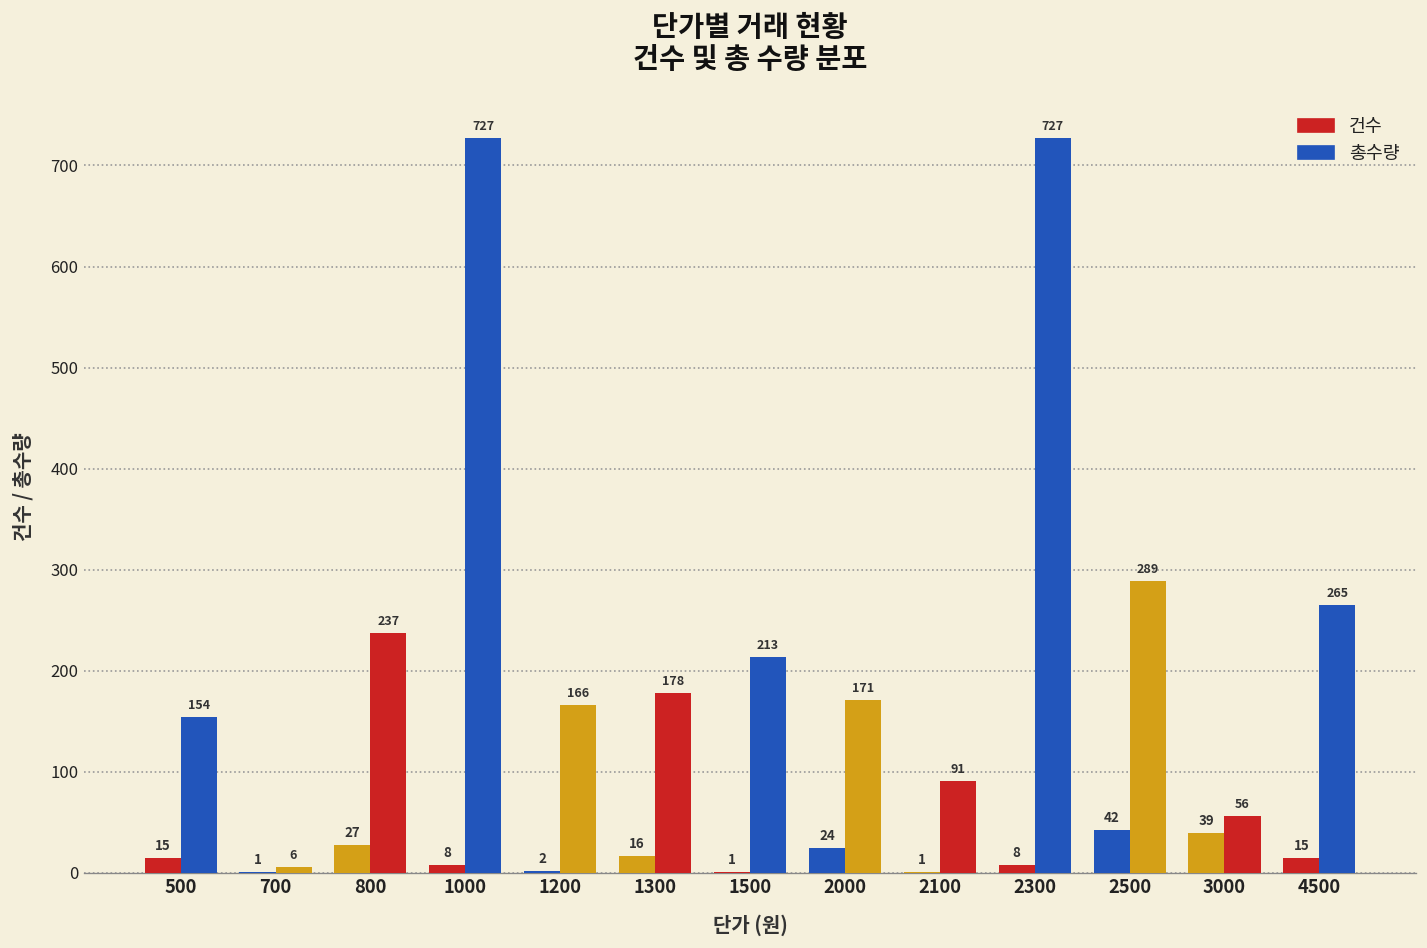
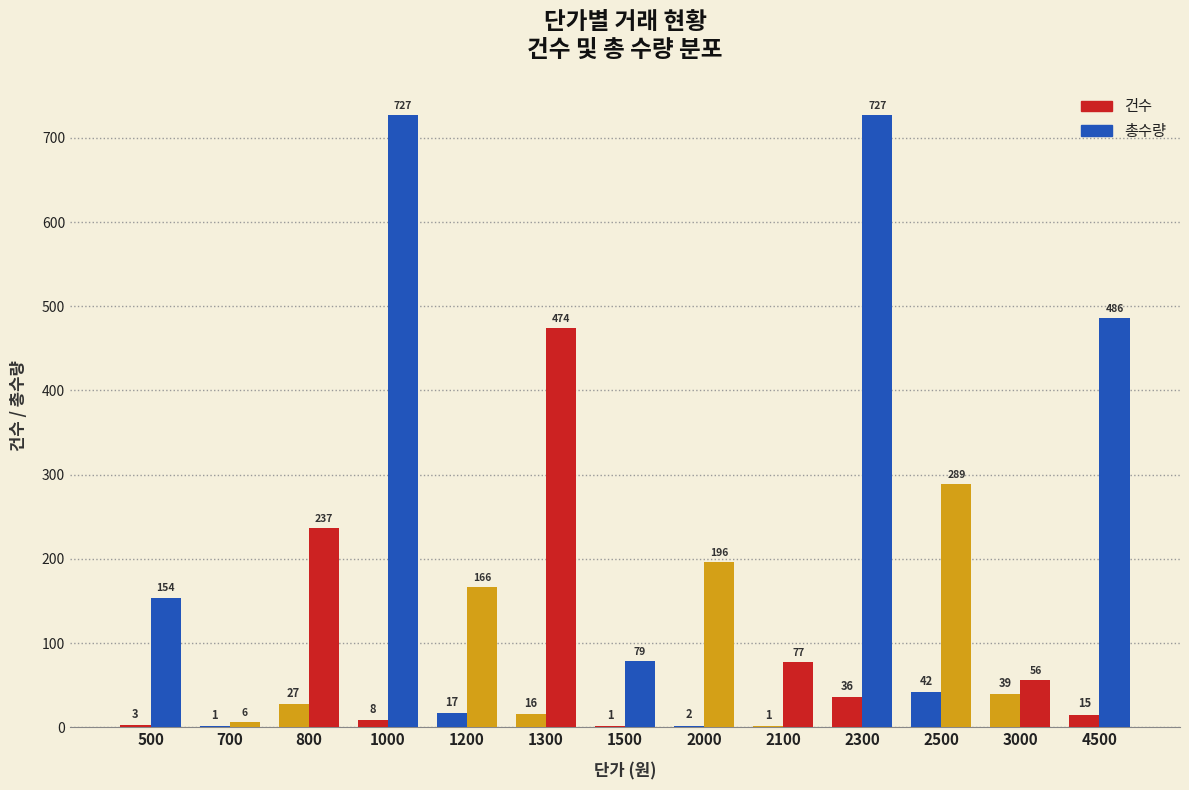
건수, 500: 15 -> 3
건수, 1200: 2 -> 17
총수량, 1300: 178 -> 474
총수량, 1500: 213 -> 79
건수, 2000: 24 -> 2
총수량, 2000: 171 -> 196
총수량, 2100: 91 -> 77
건수, 2300: 8 -> 36
총수량, 4500: 265 -> 486
